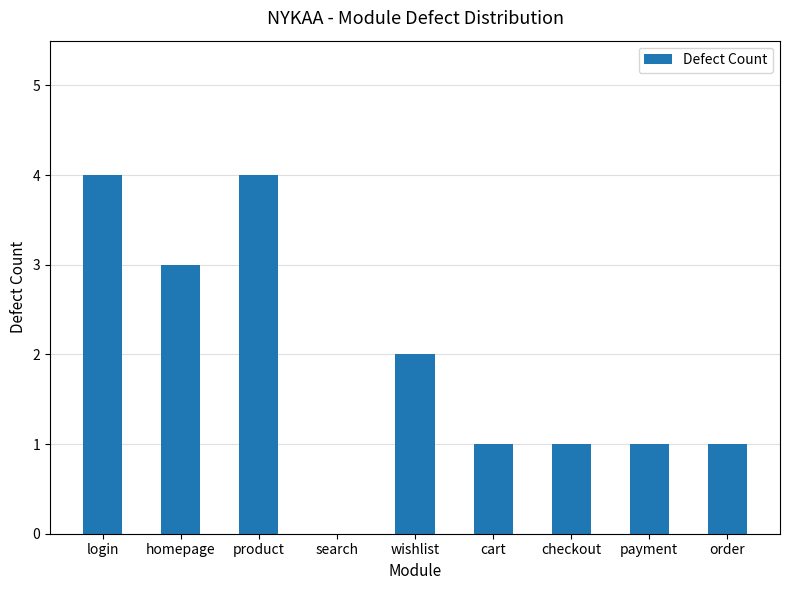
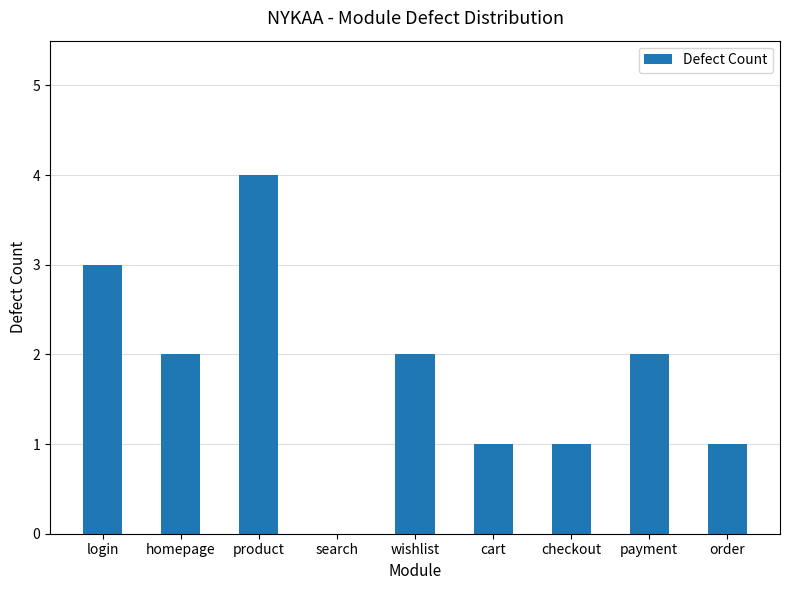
login: 4 -> 3
homepage: 3 -> 2
payment: 1 -> 2
